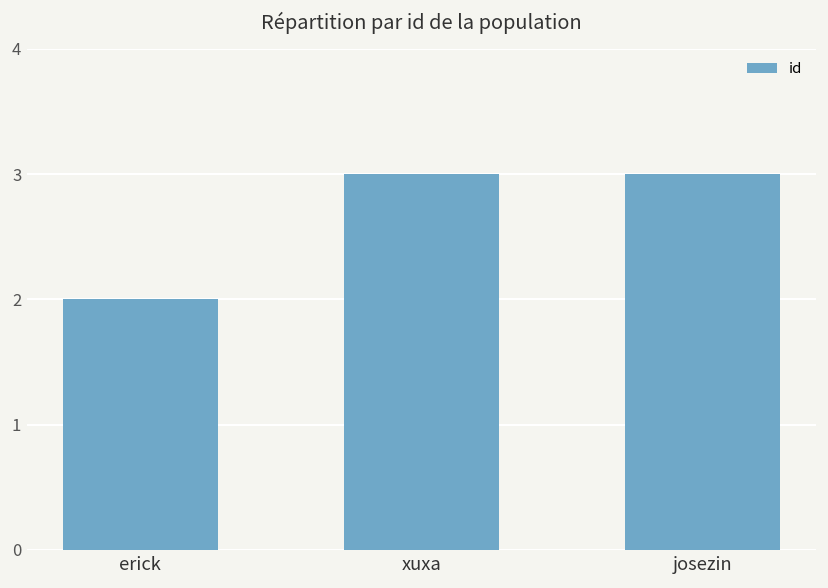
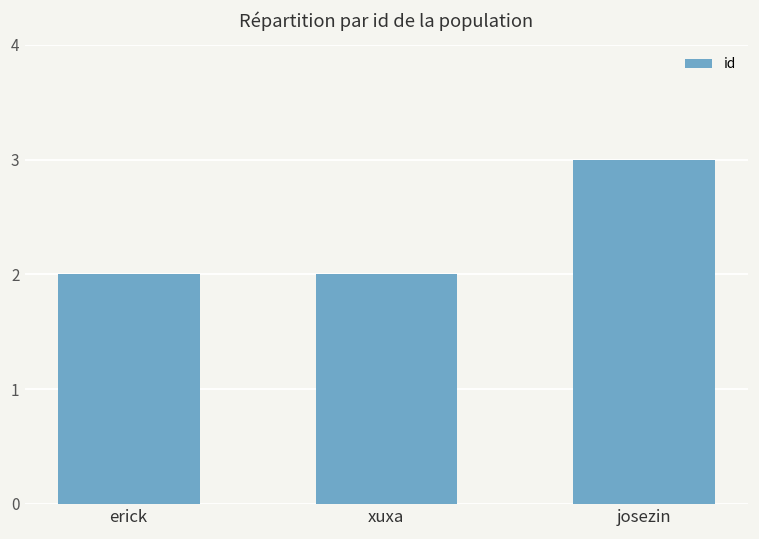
xuxa: 3 -> 2
